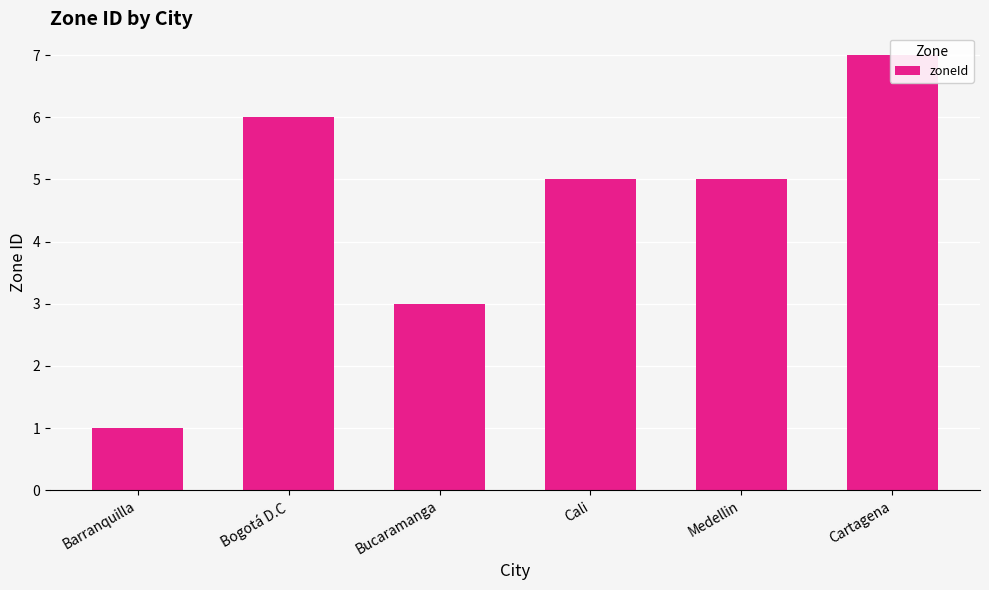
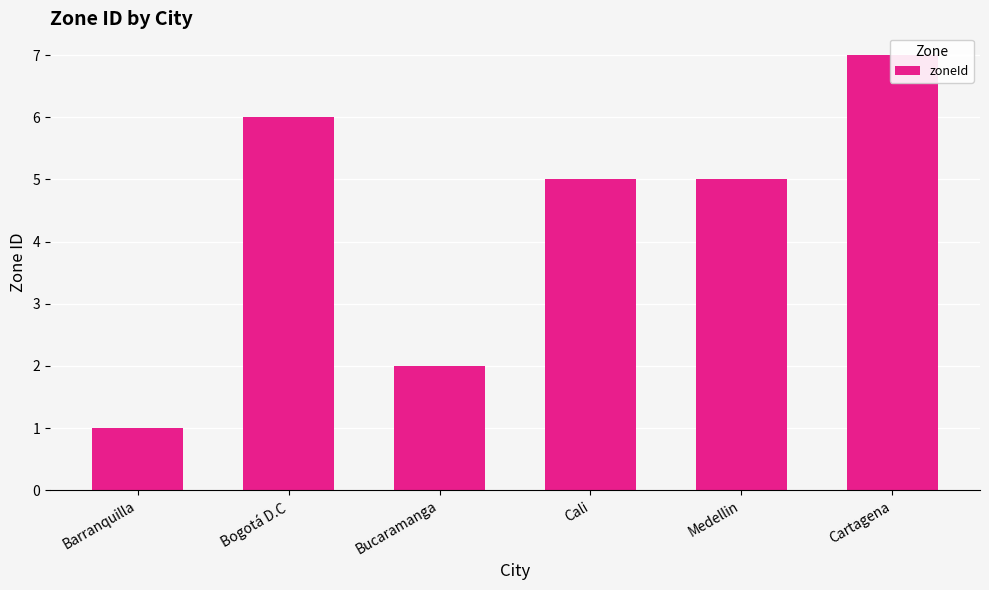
Bucaramanga: 3 -> 2
